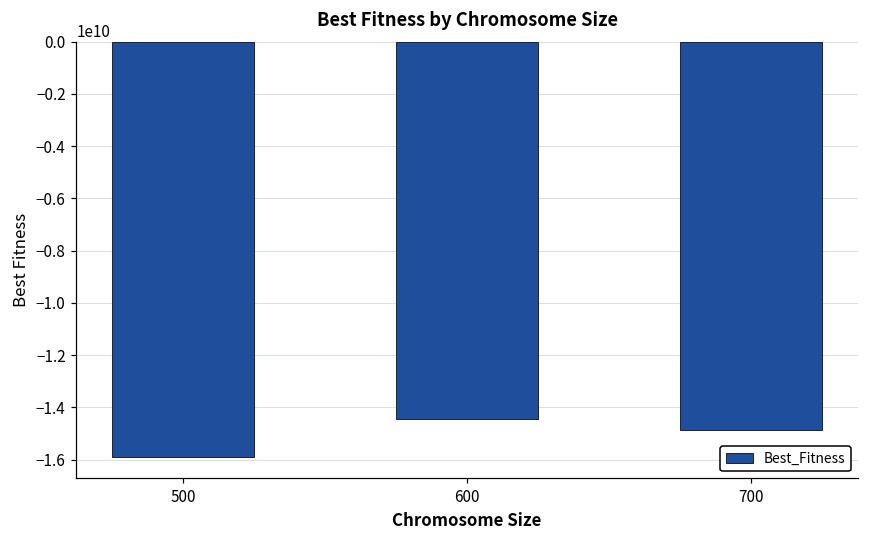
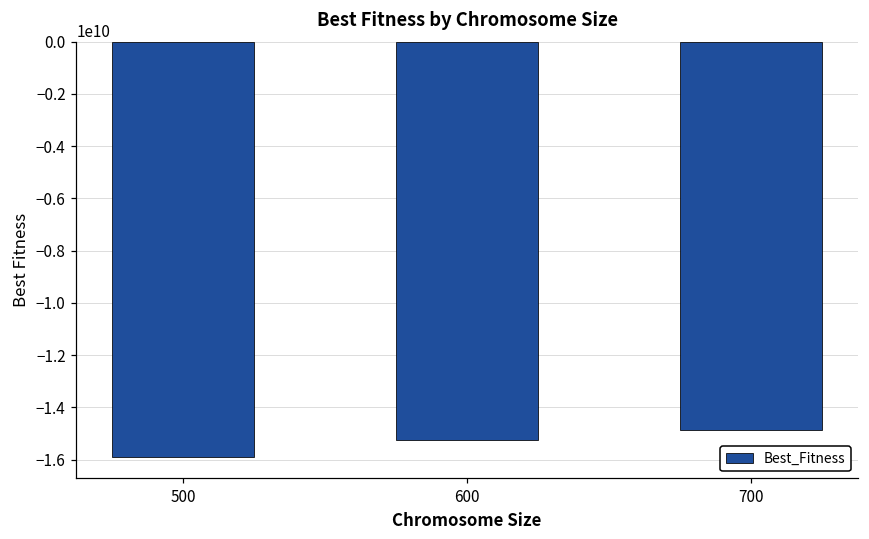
600: -14500000000 -> -15300000000
